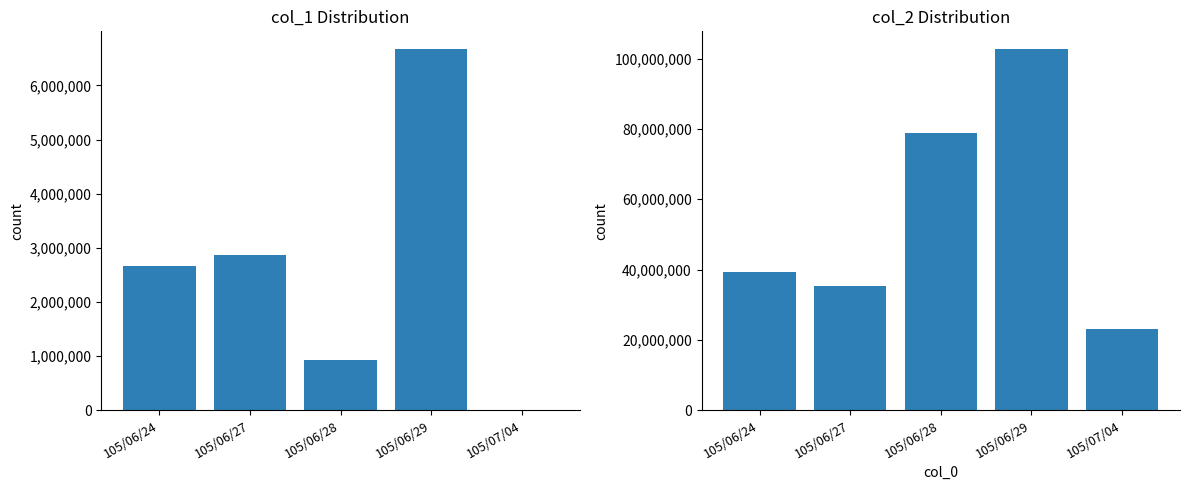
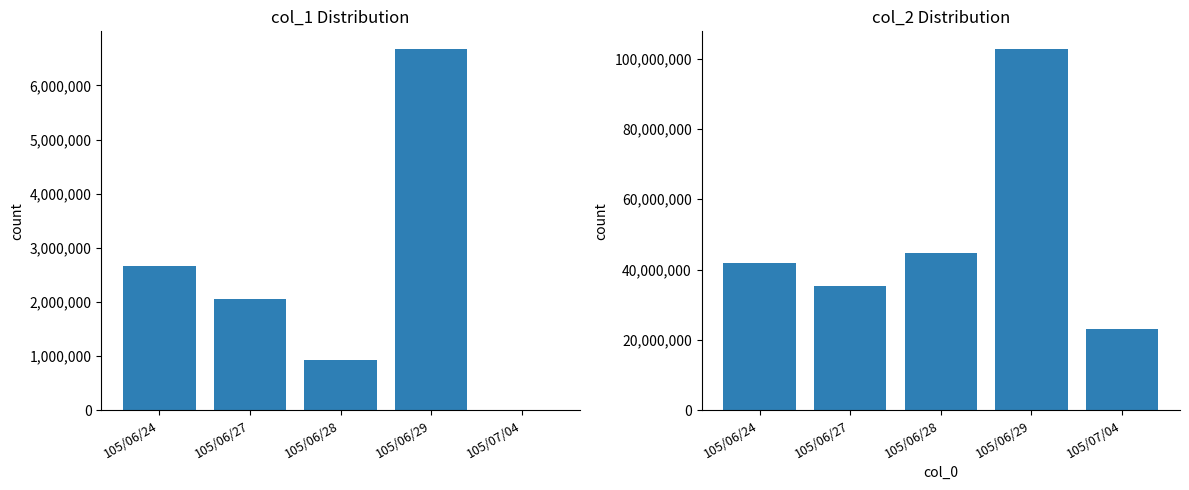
col_1 Distribution, 105/06/27: 2,900,000 -> 2,000,000
col_2 Distribution, 105/06/24: 39,000,000 -> 42,000,000
col_2 Distribution, 105/06/28: 79,000,000 -> 45,000,000
